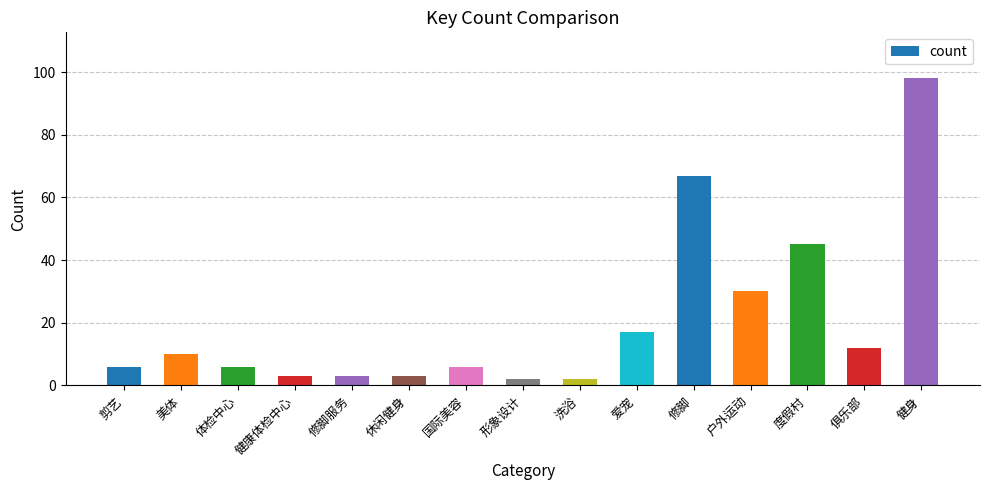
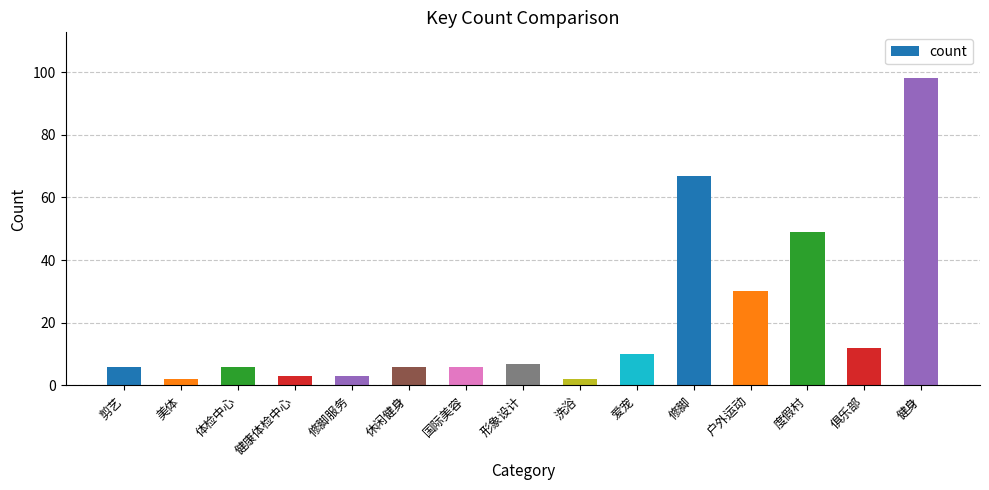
美体: 10 -> 2
休闲健身: 3 -> 6
形象设计: 2 -> 7
爱宠: 17 -> 10
度假村: 45 -> 49
